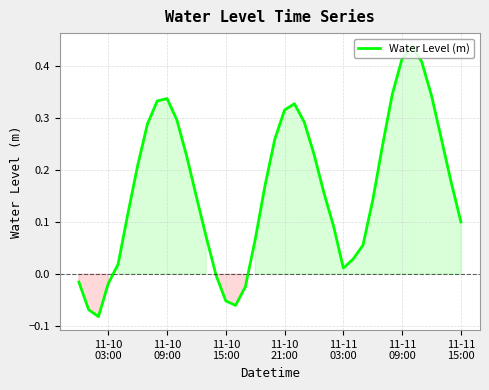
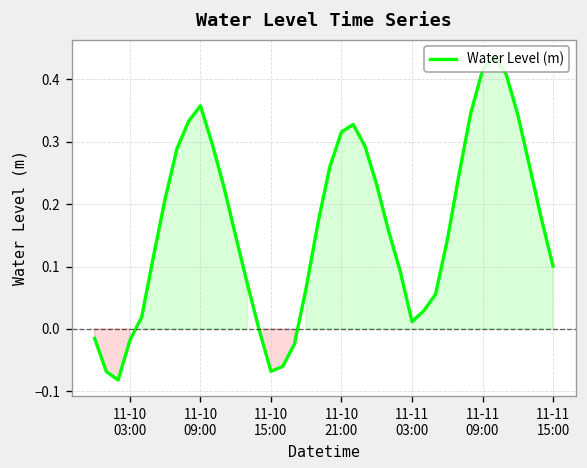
11-10 09:00: 0.34 -> 0.36
11-10 15:00: -0.05 -> -0.07
